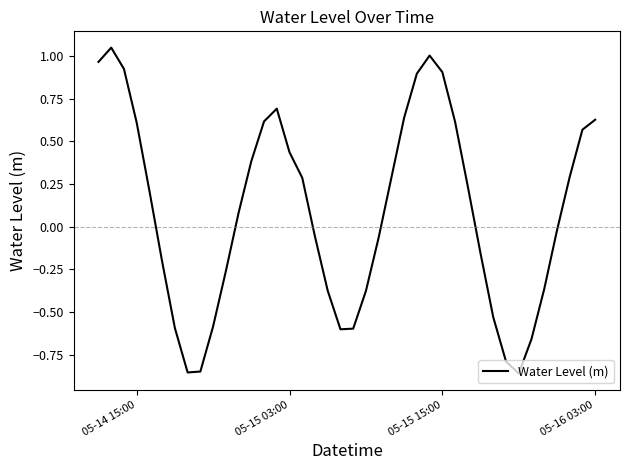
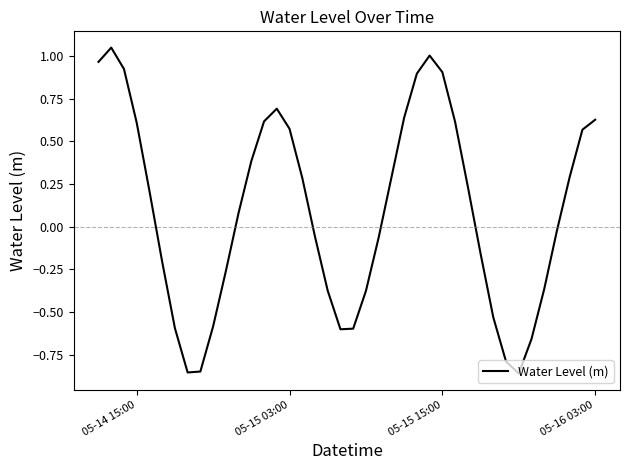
05-15 03:00: 0.44 -> 0.57
